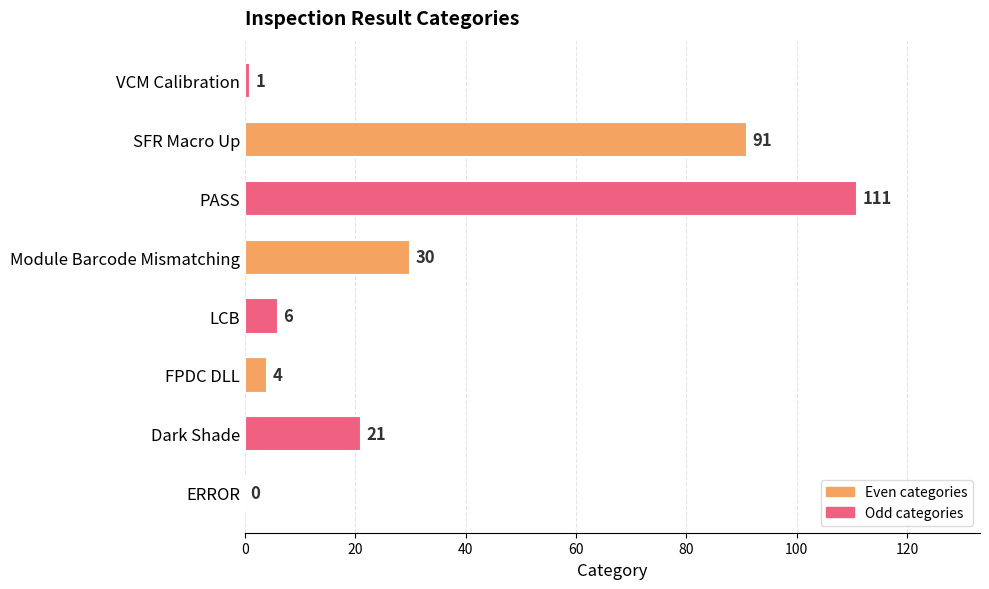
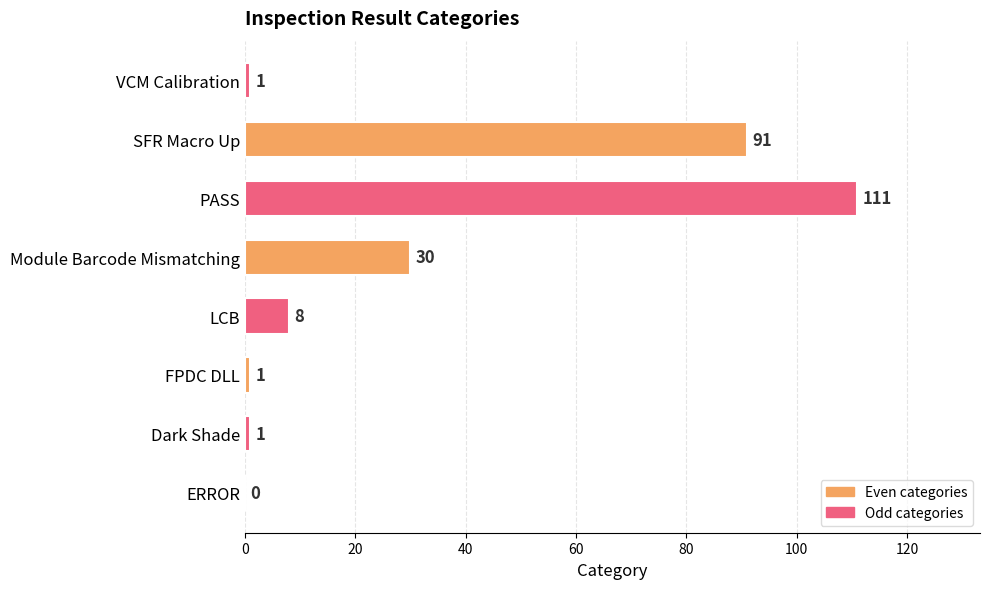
LCB: 6 -> 8
FPDC DLL: 4 -> 1
Dark Shade: 21 -> 1
